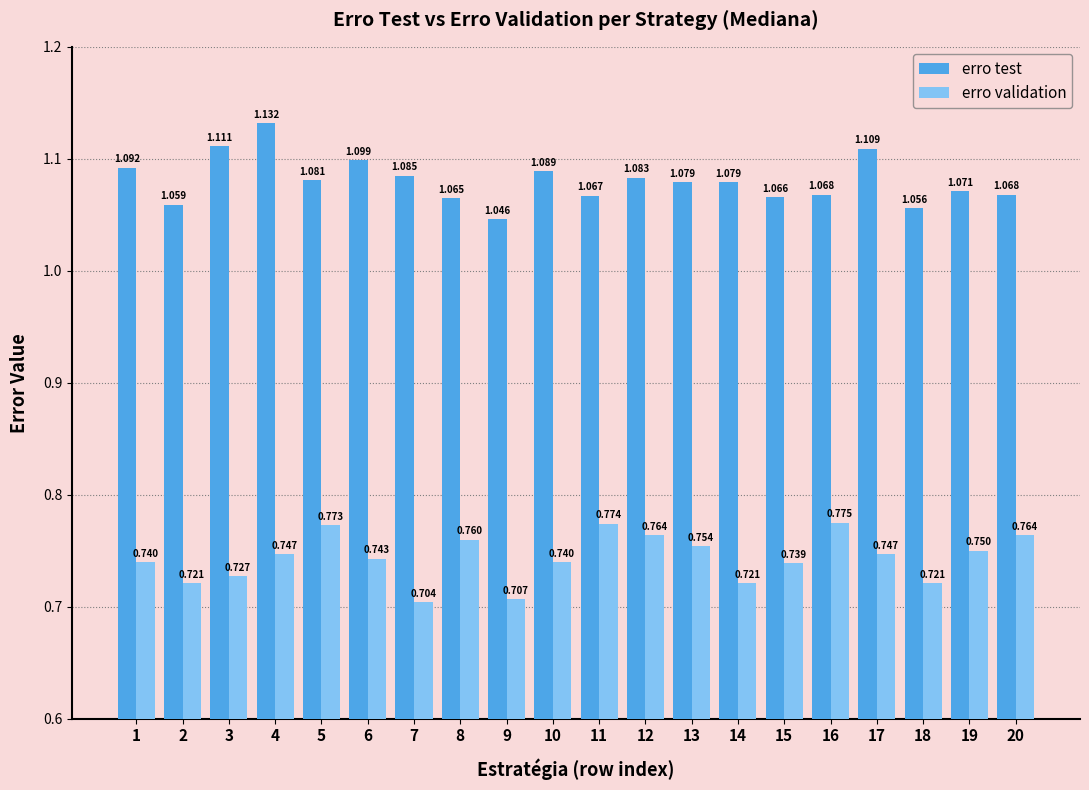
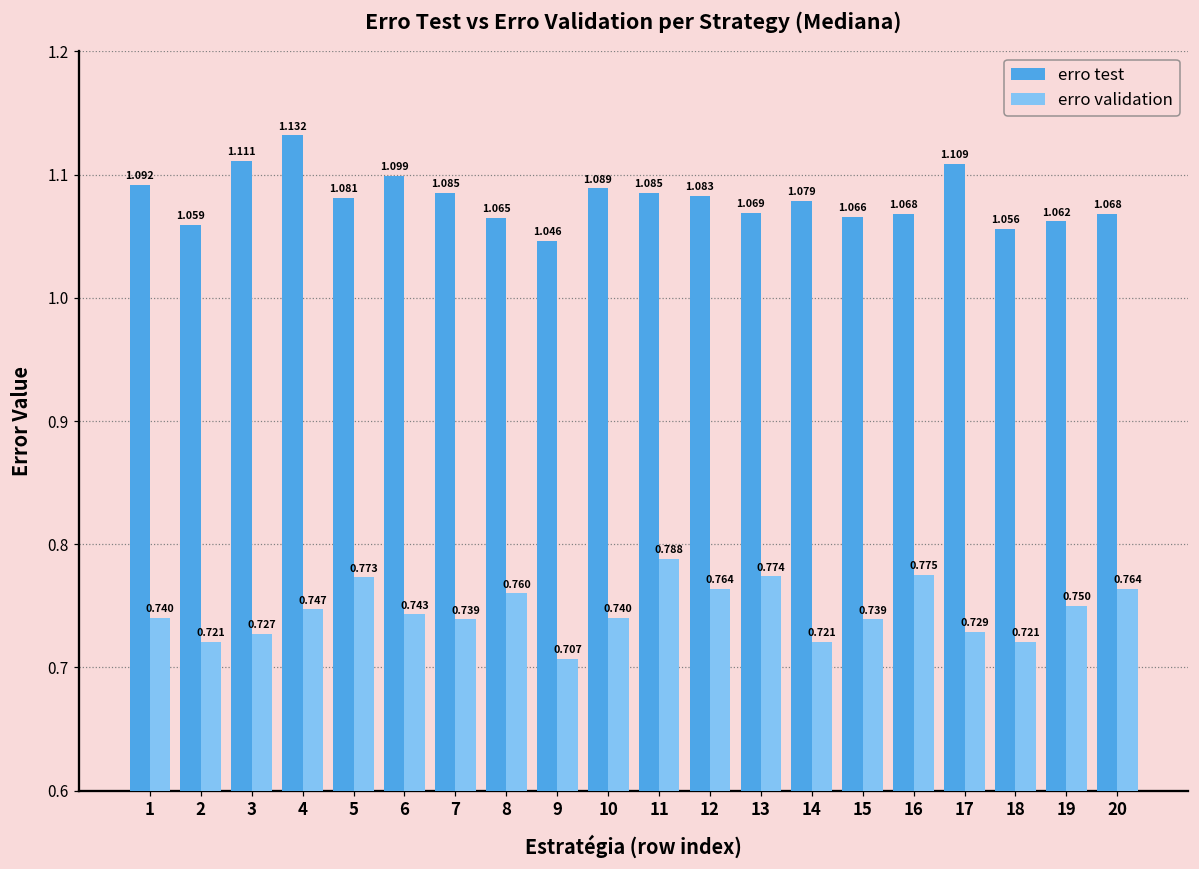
erro validation, 7: 0.704 -> 0.739
erro test, 11: 1.067 -> 1.085
erro validation, 11: 0.774 -> 0.788
erro test, 13: 1.079 -> 1.069
erro validation, 13: 0.754 -> 0.774
erro validation, 17: 0.747 -> 0.729
erro test, 19: 1.071 -> 1.062
